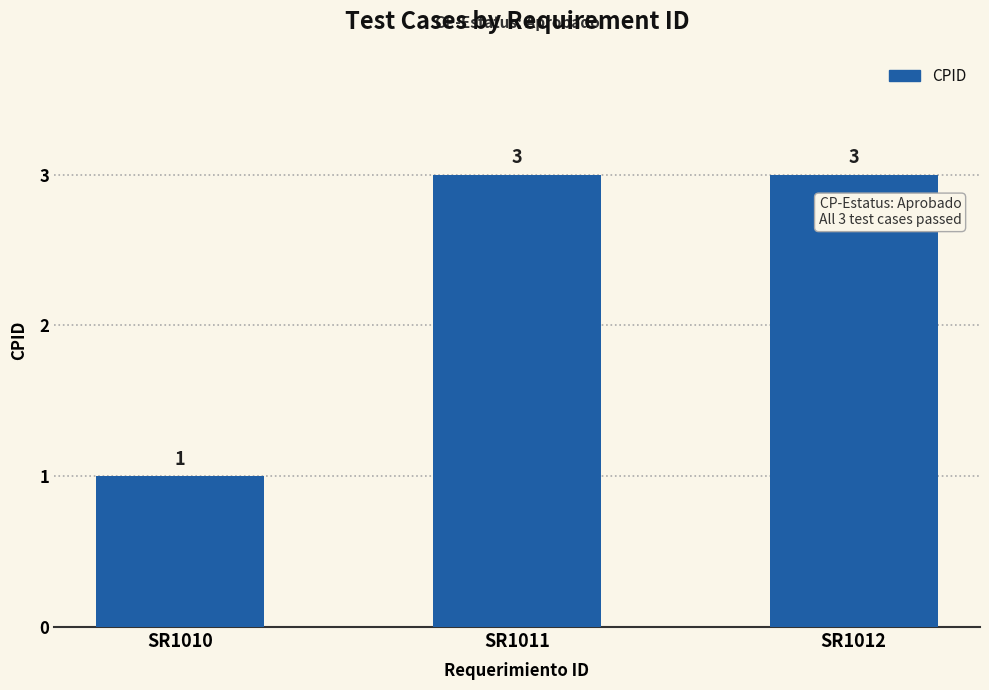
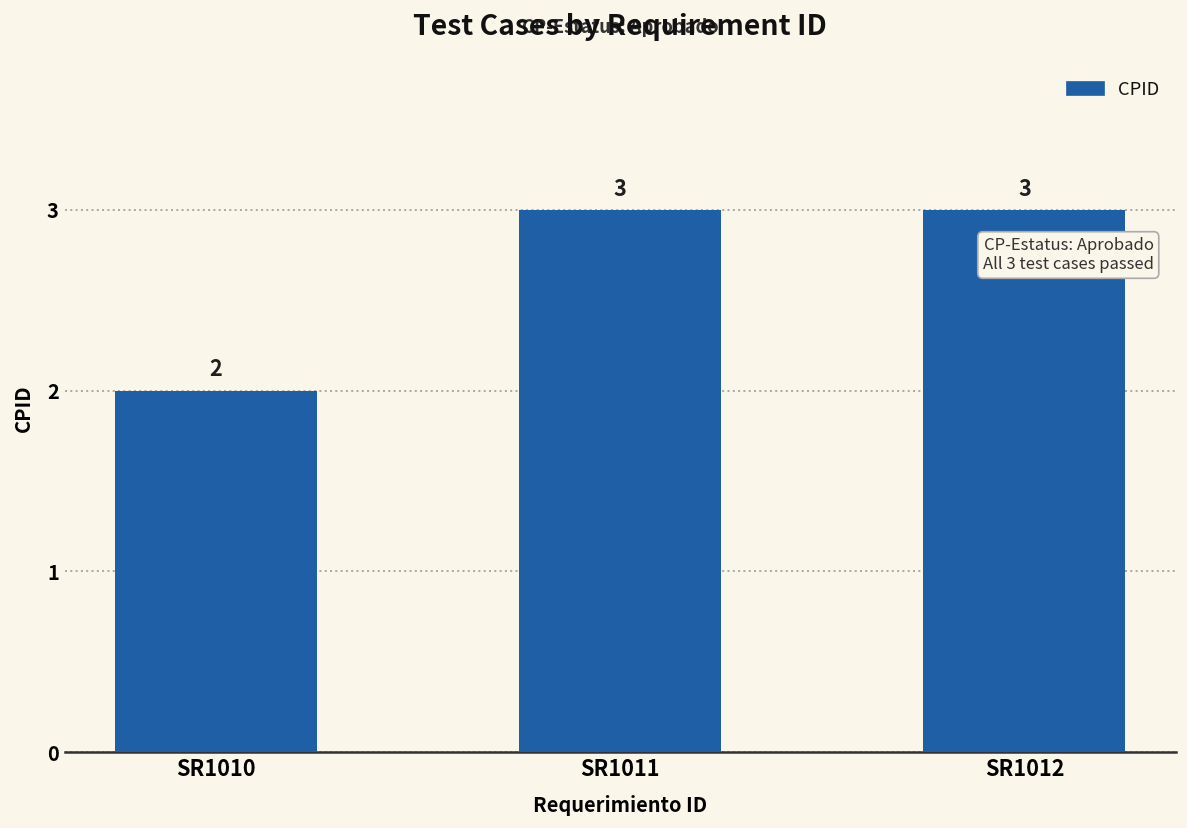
SR1010: 1 -> 2
